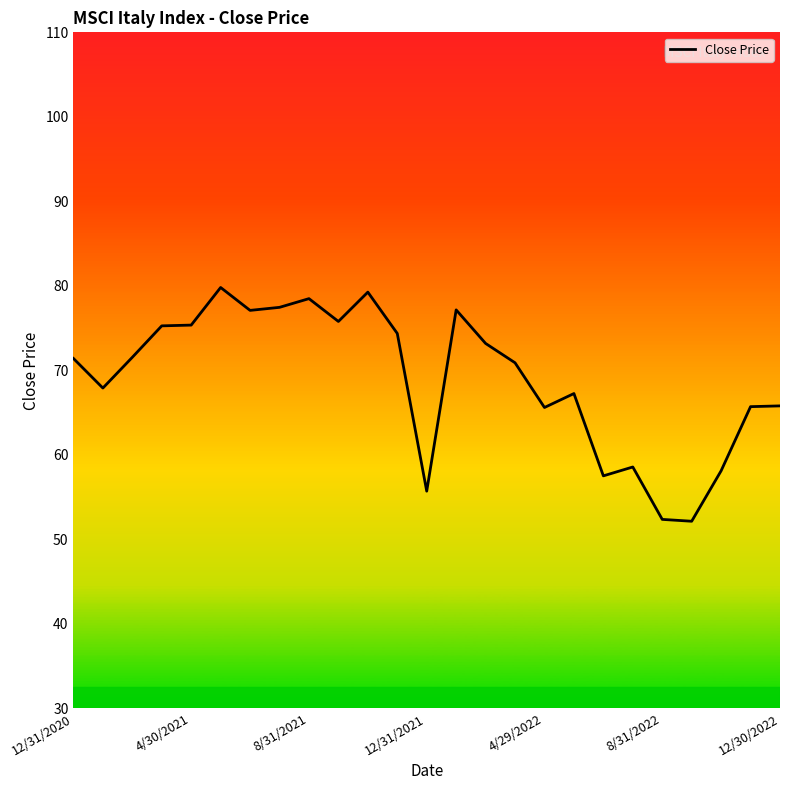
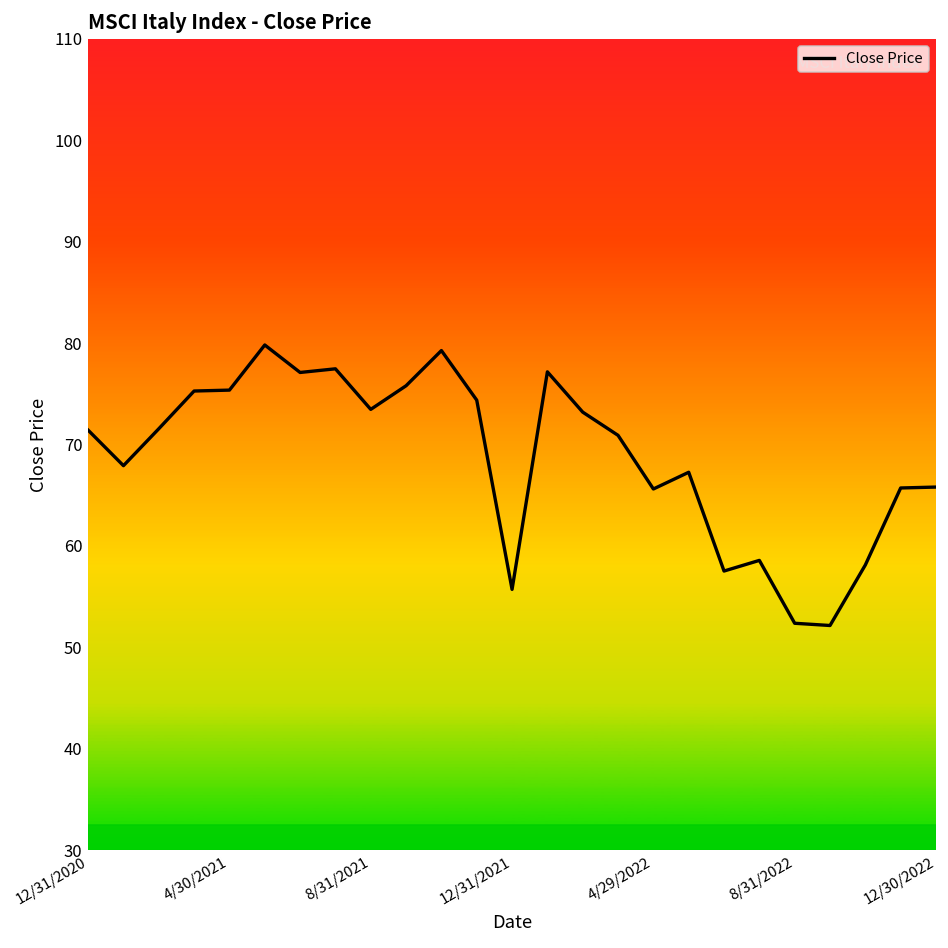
8/31/2021: 78 -> 73
